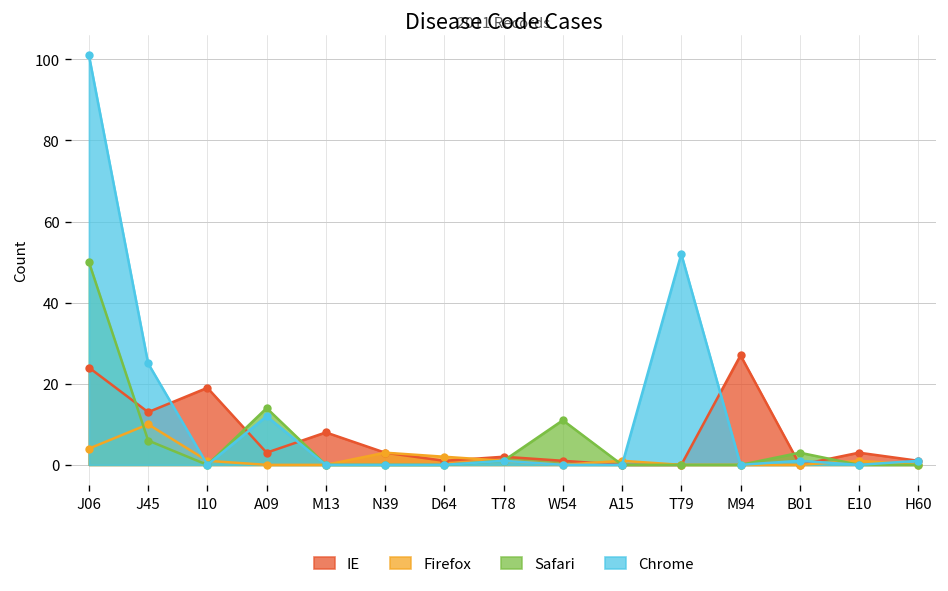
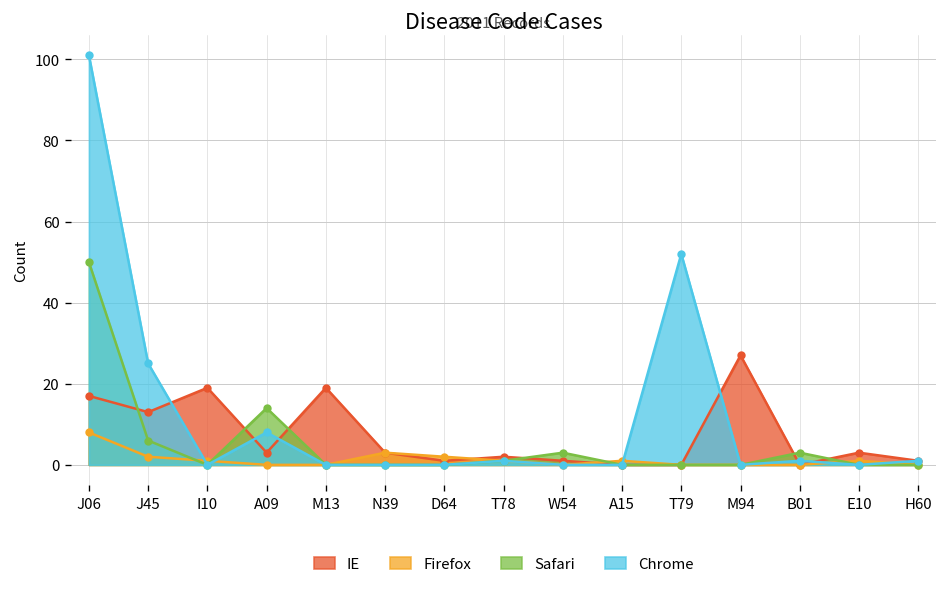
IE, J06: 24 -> 17
Firefox, J06: 4 -> 8
Firefox, J45: 10 -> 2
Chrome, A09: 12 -> 8
IE, M13: 8 -> 19
Safari, W54: 11 -> 3
